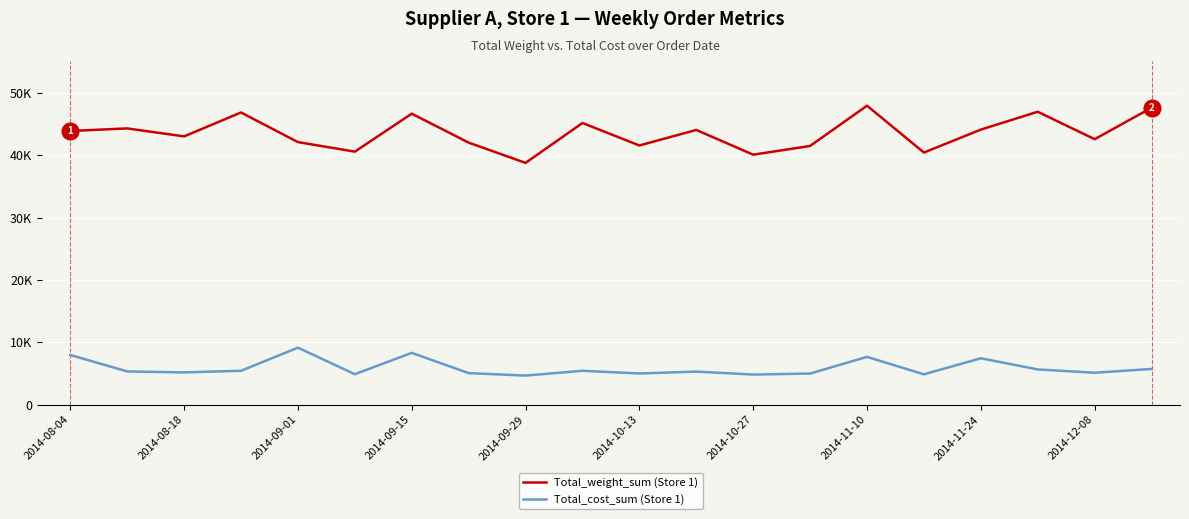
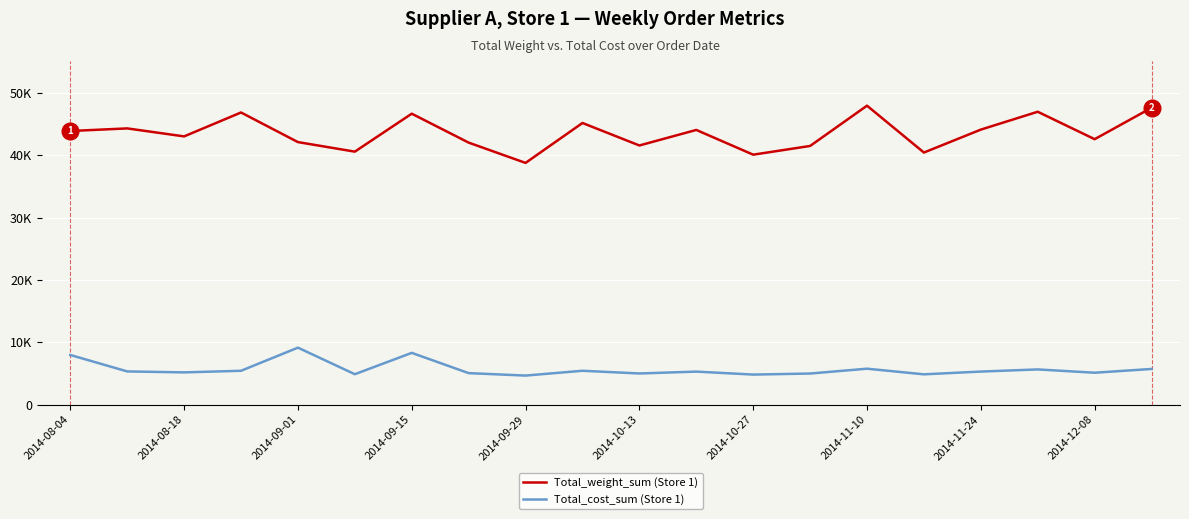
Total_cost_sum (Store 1), 2014-11-10: 8000 -> 6000
Total_cost_sum (Store 1), 2014-11-24: 7000 -> 5000
